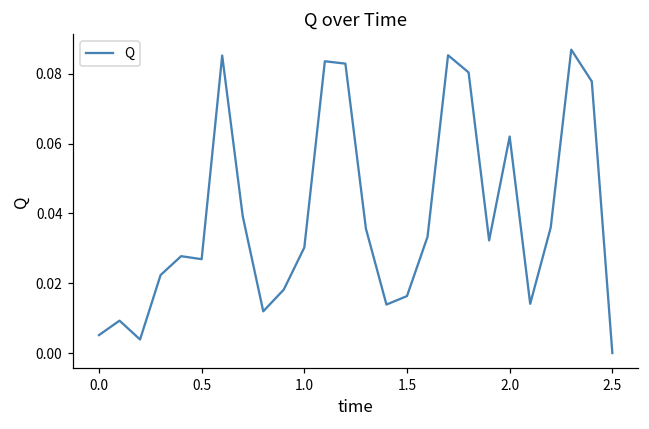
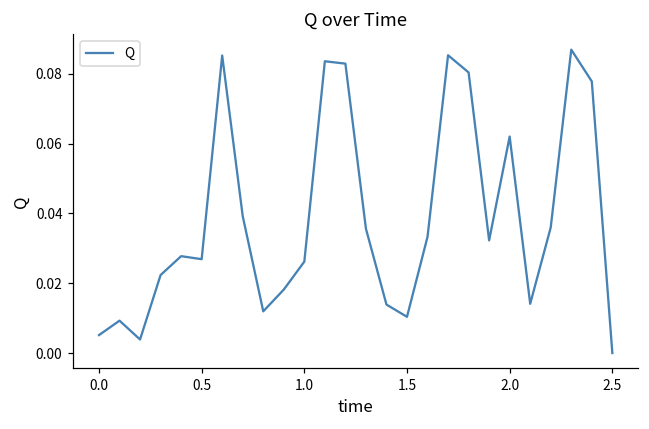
1.0: 0.030 -> 0.026
1.5: 0.016 -> 0.010
